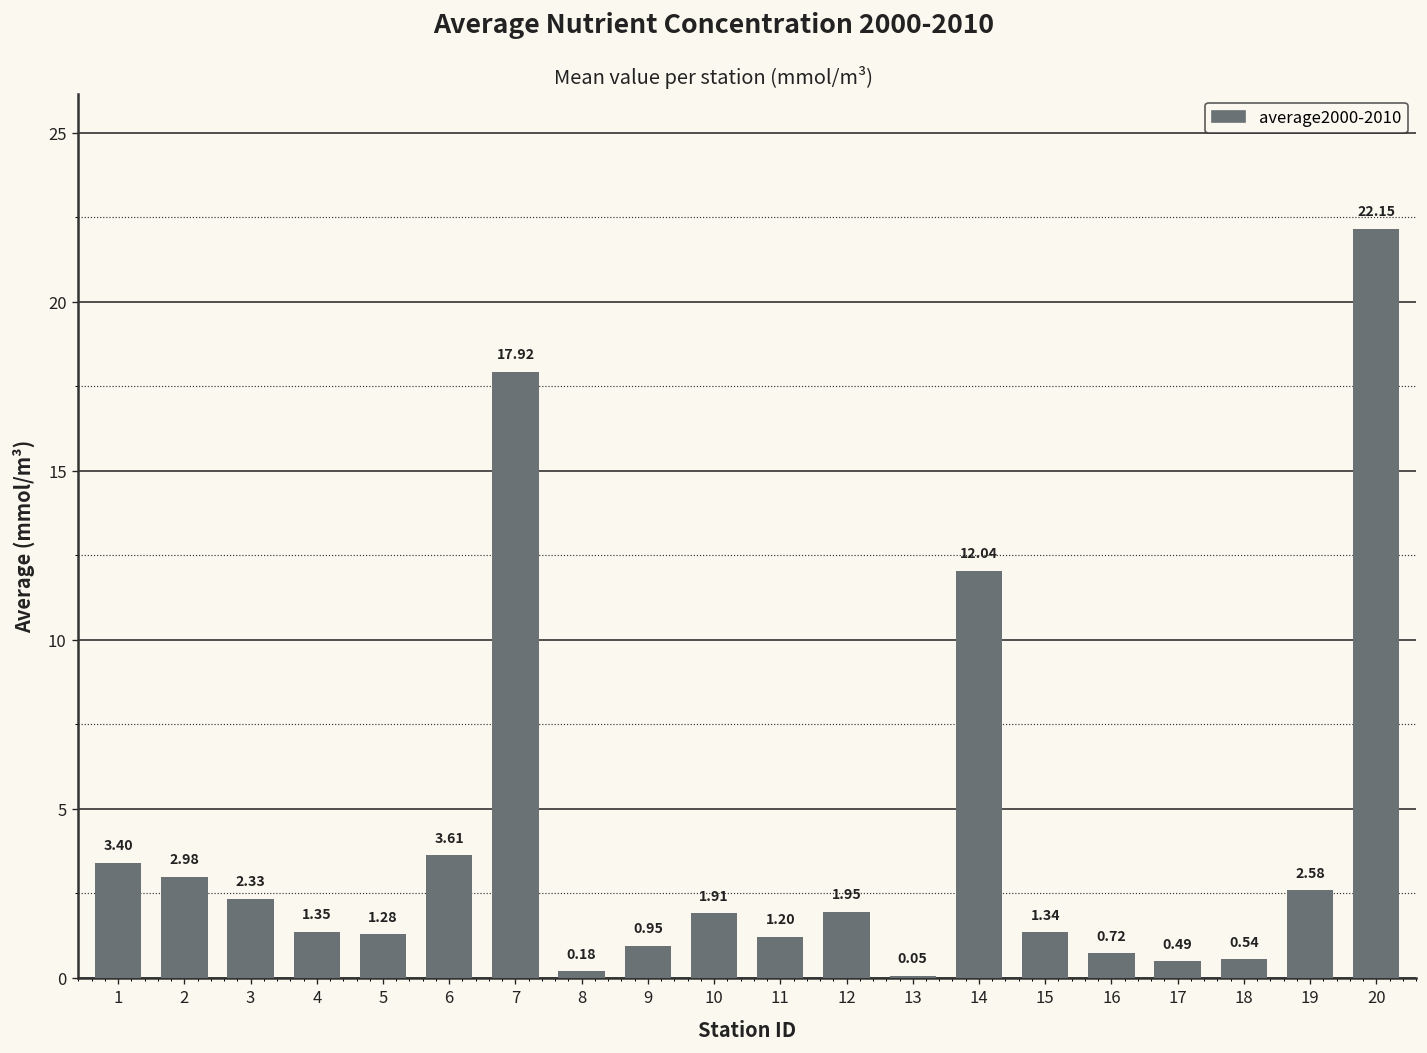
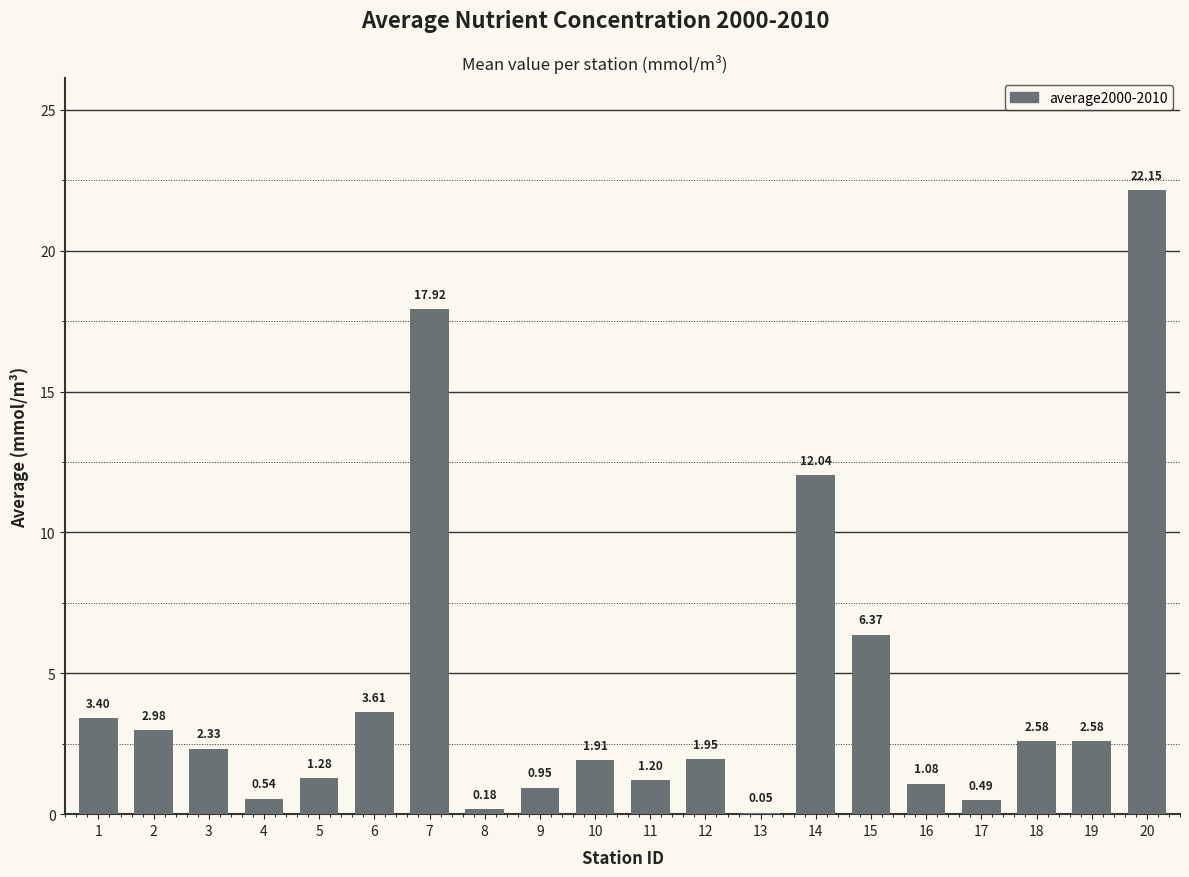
4: 1.35 -> 0.54
15: 1.34 -> 6.37
16: 0.72 -> 1.08
18: 0.54 -> 2.58
